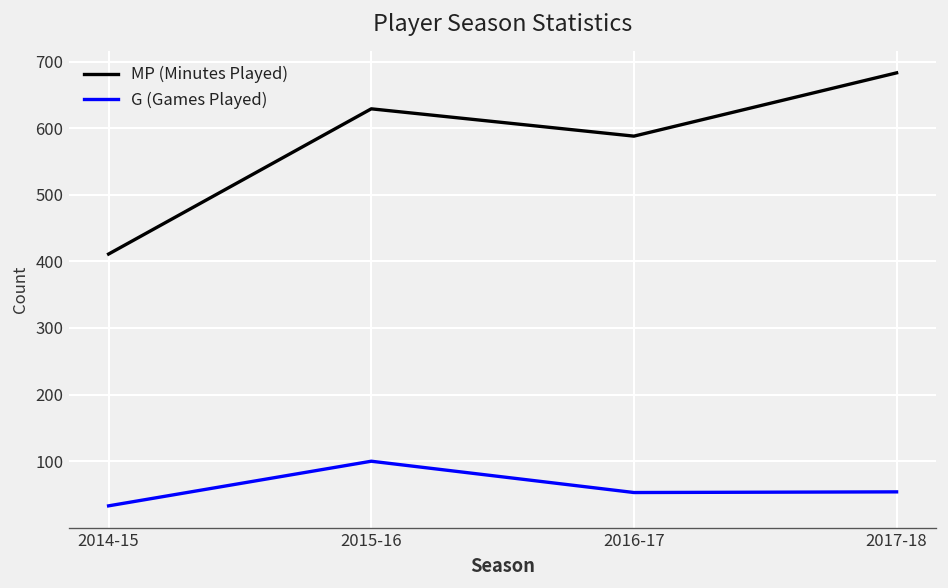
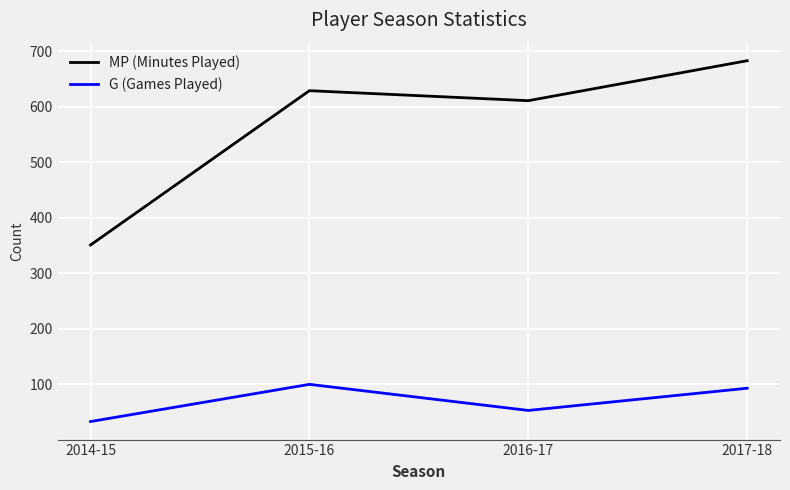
MP (Minutes Played), 2014-15: 410 -> 350
MP (Minutes Played), 2016-17: 590 -> 610
G (Games Played), 2017-18: 50 -> 90
